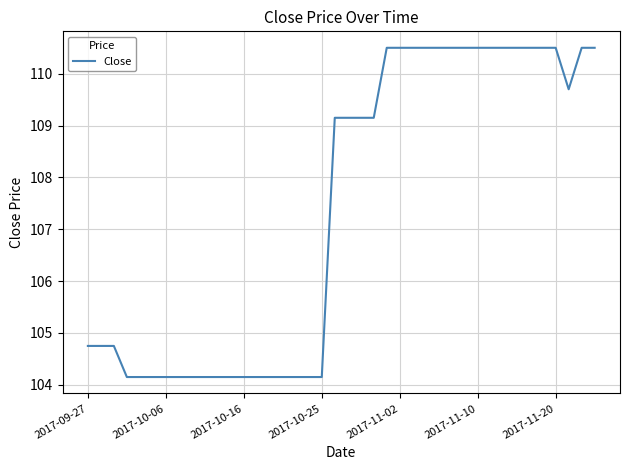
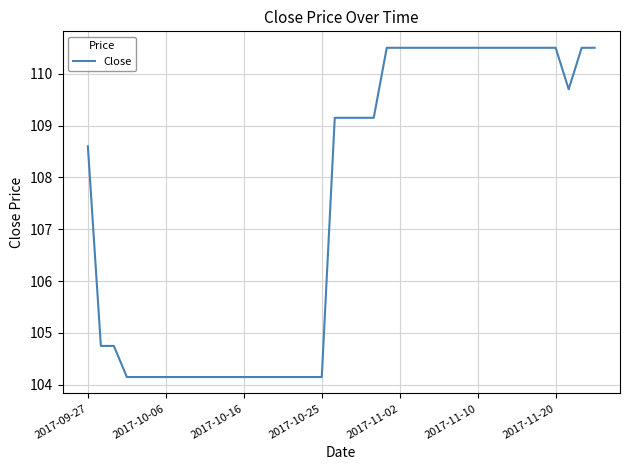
2017-09-27: 104.8 -> 108.6
